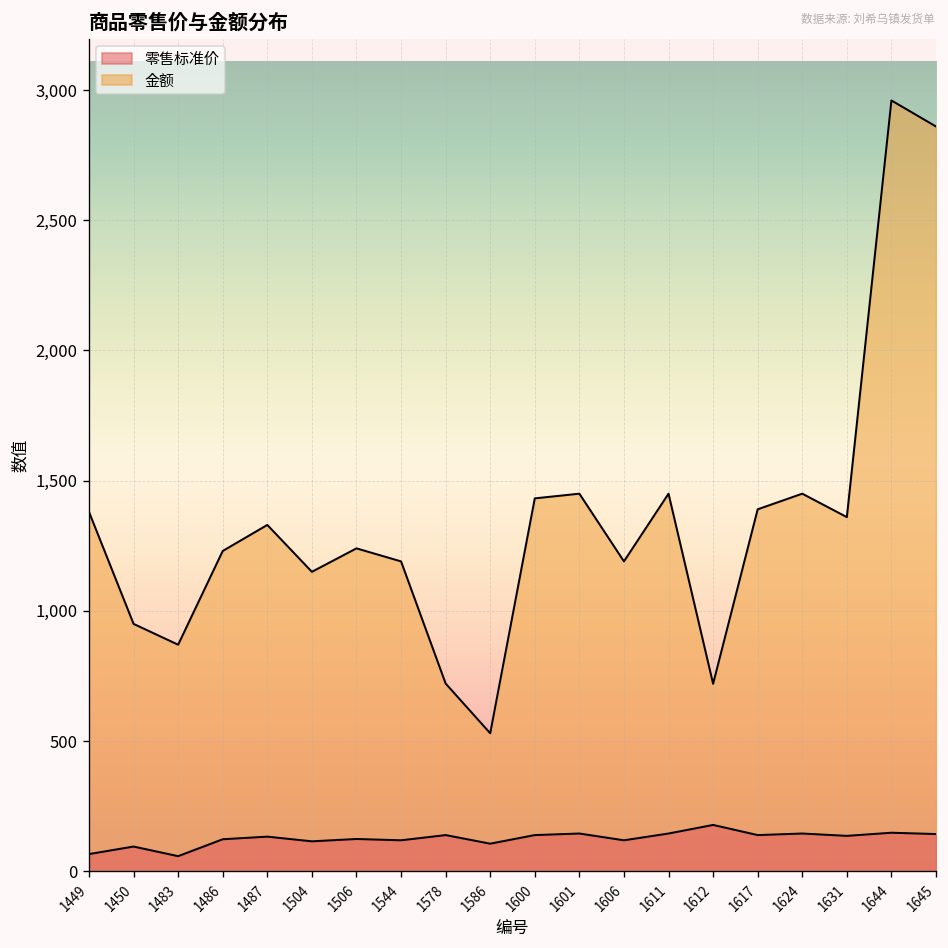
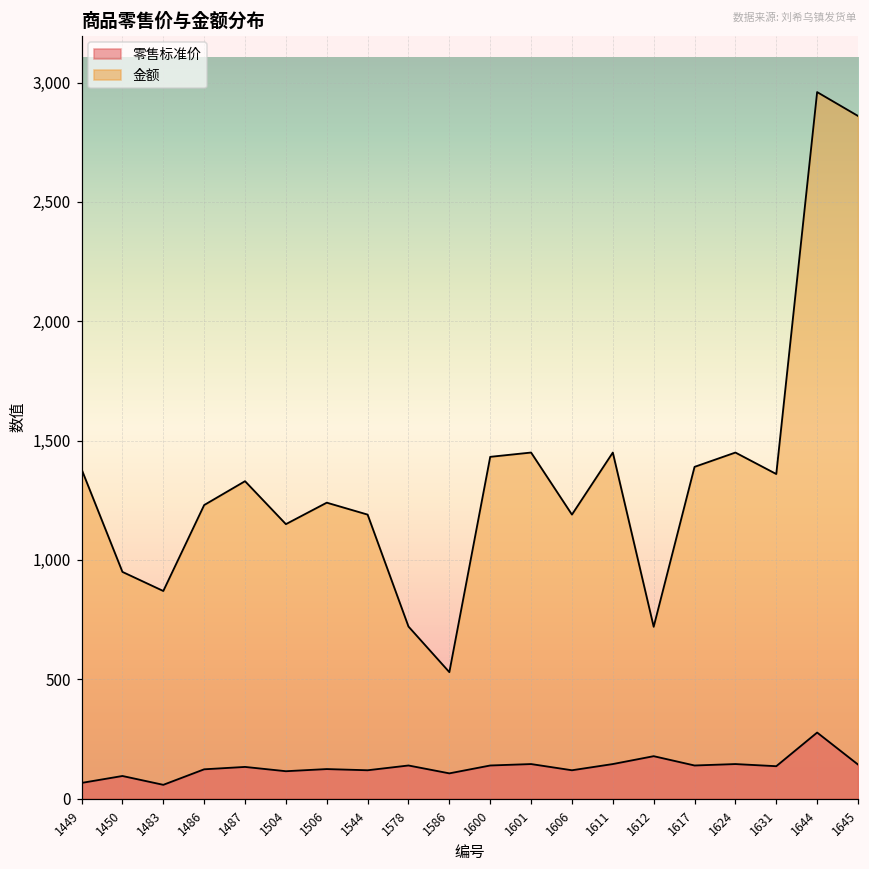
零售标准价, 1644: 150 -> 280
